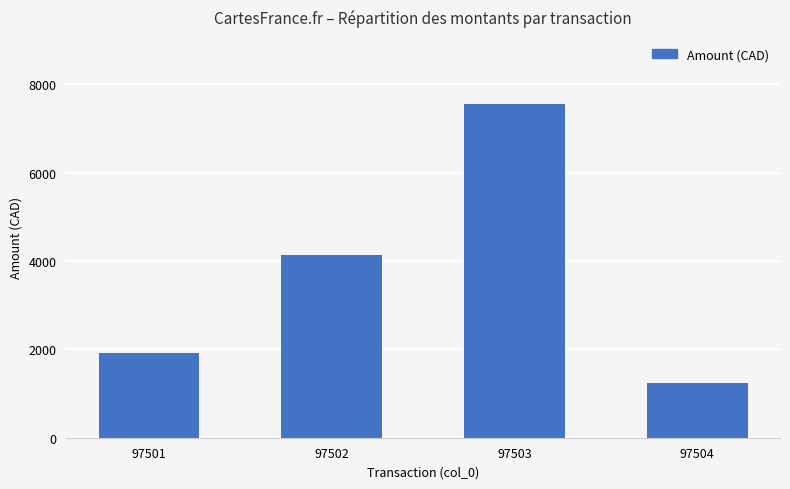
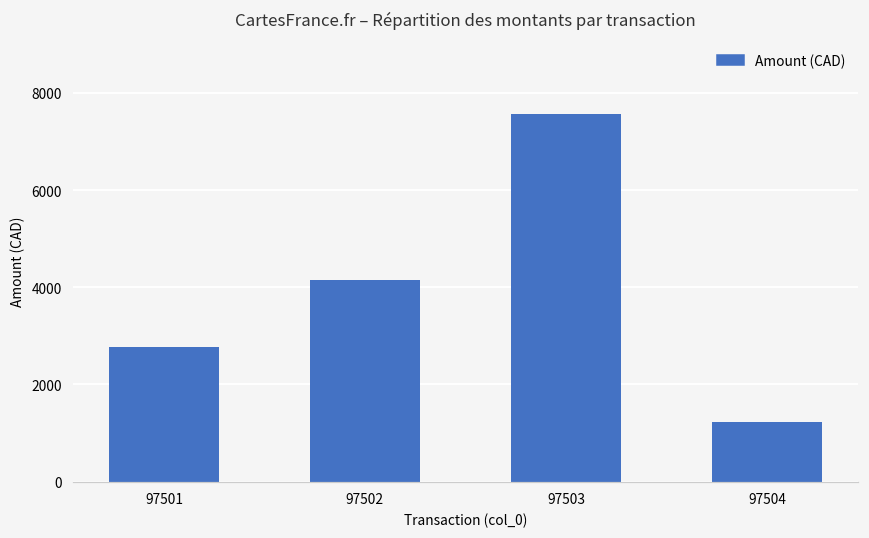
97501: 1900 -> 2800
